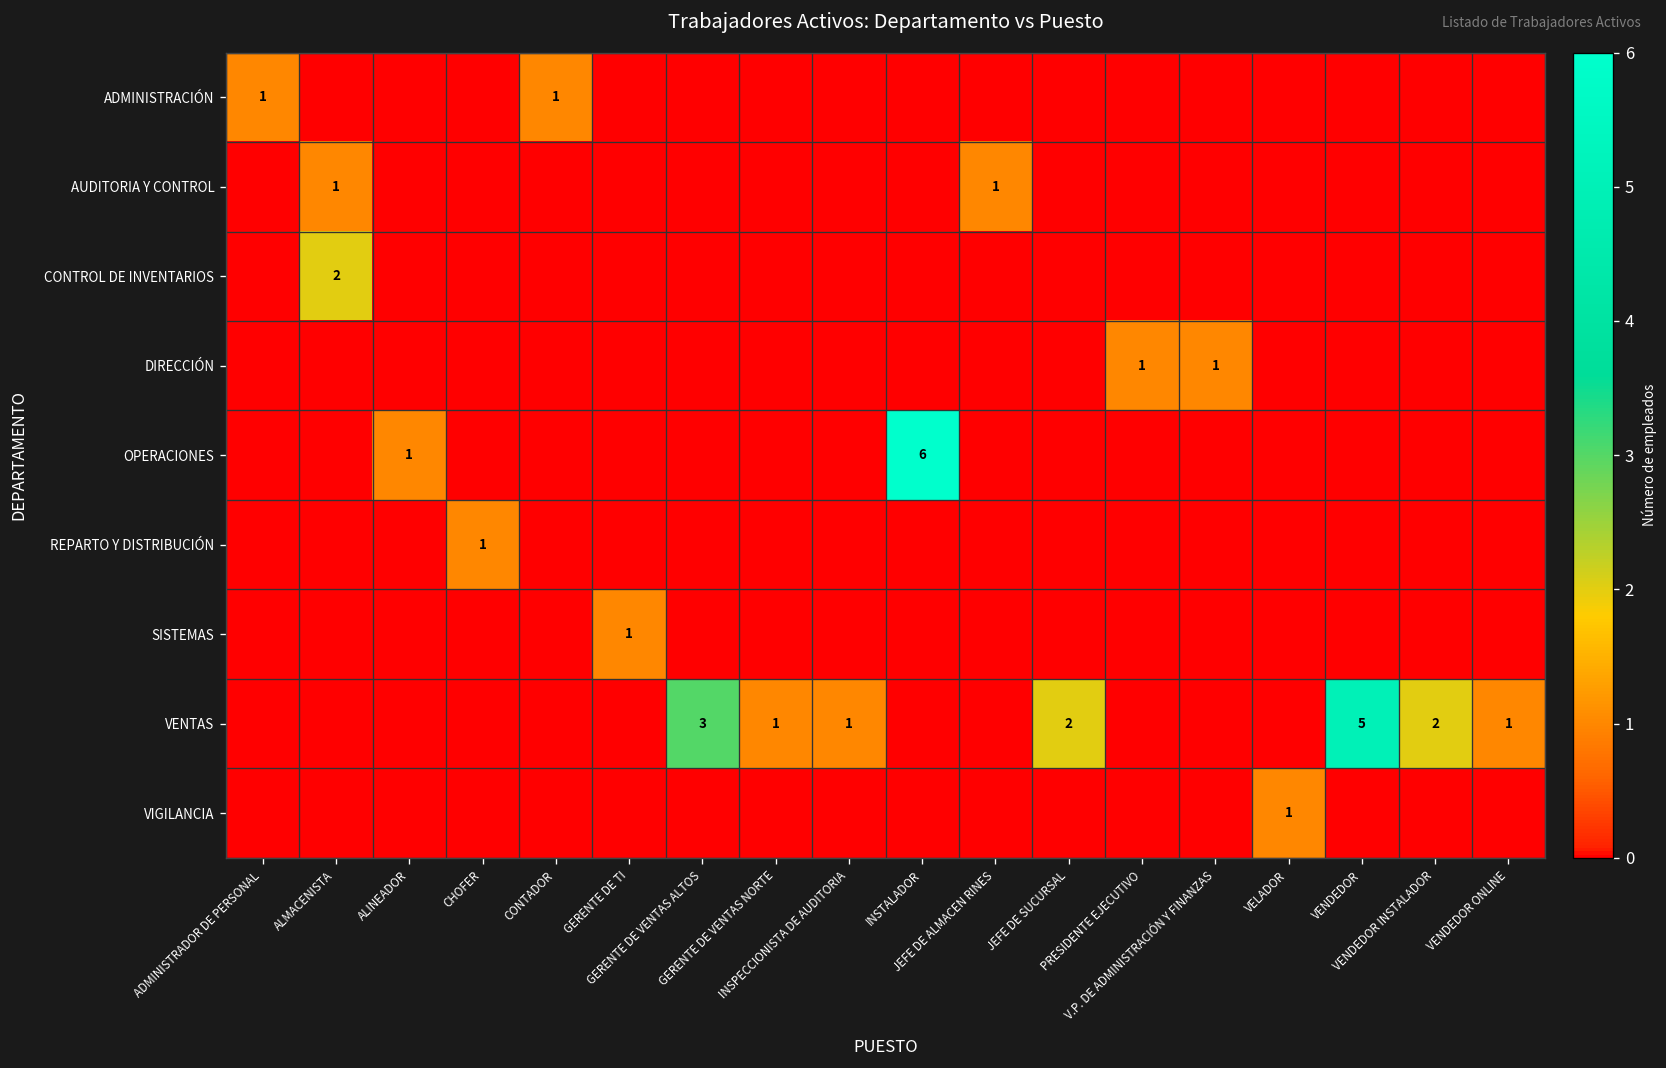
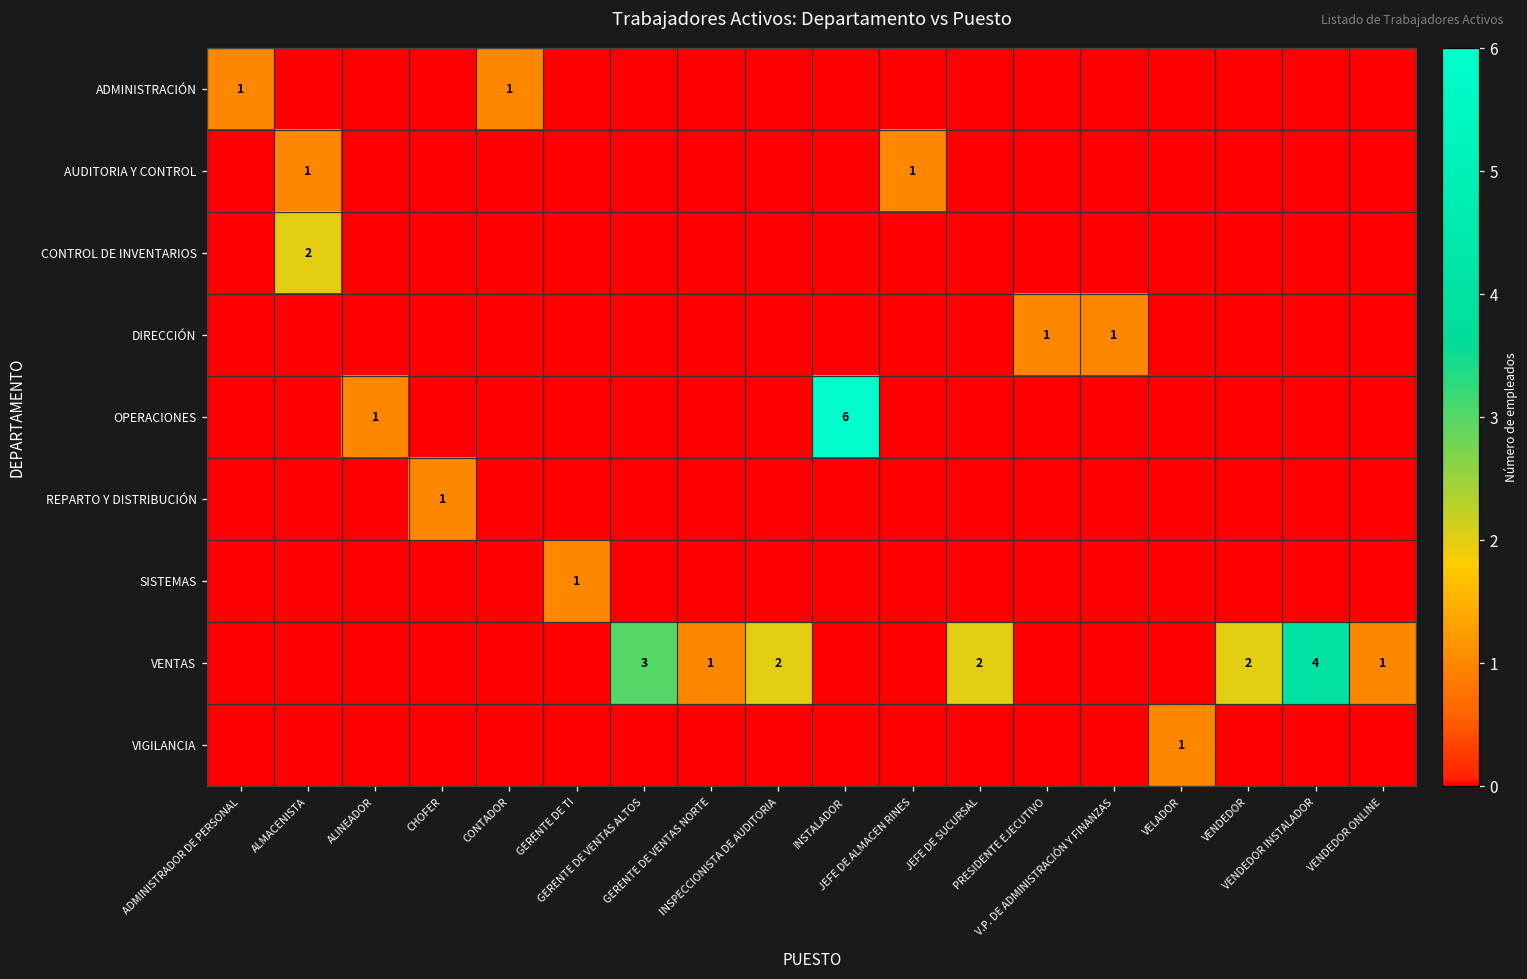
VENTAS, INSPECCIONISTA DE AUDITORIA: 1 -> 2
VENTAS, VENDEDOR: 5 -> 2
VENTAS, VENDEDOR INSTALADOR: 2 -> 4
